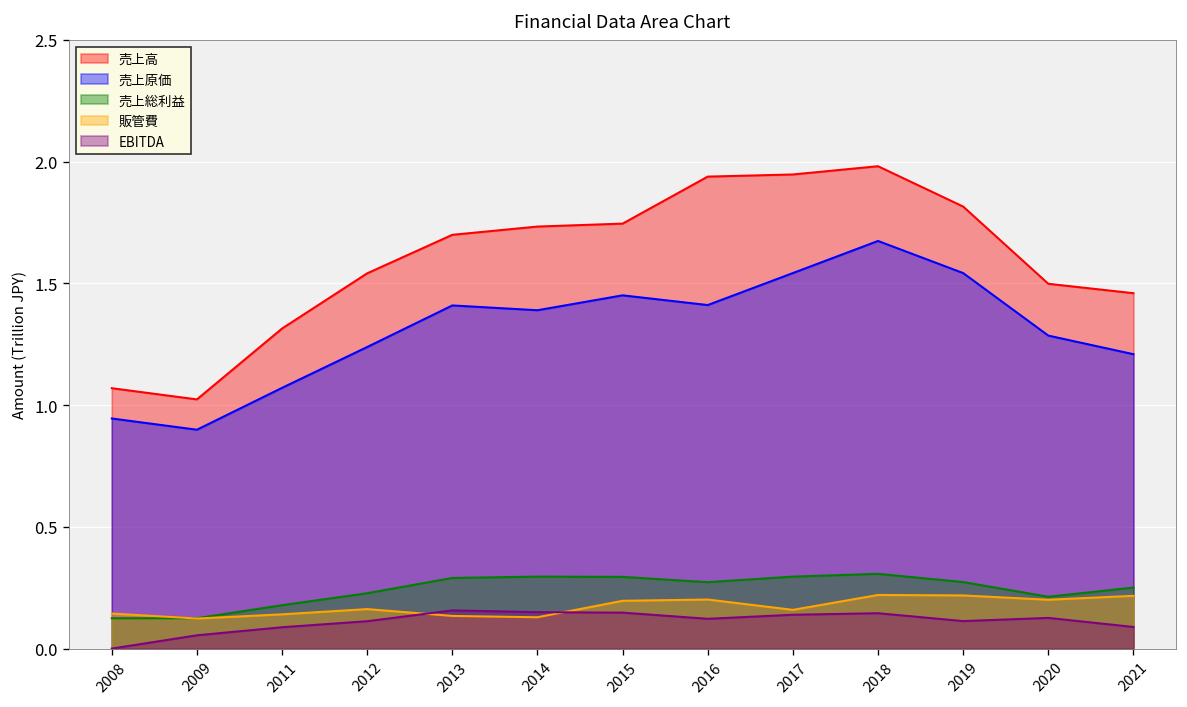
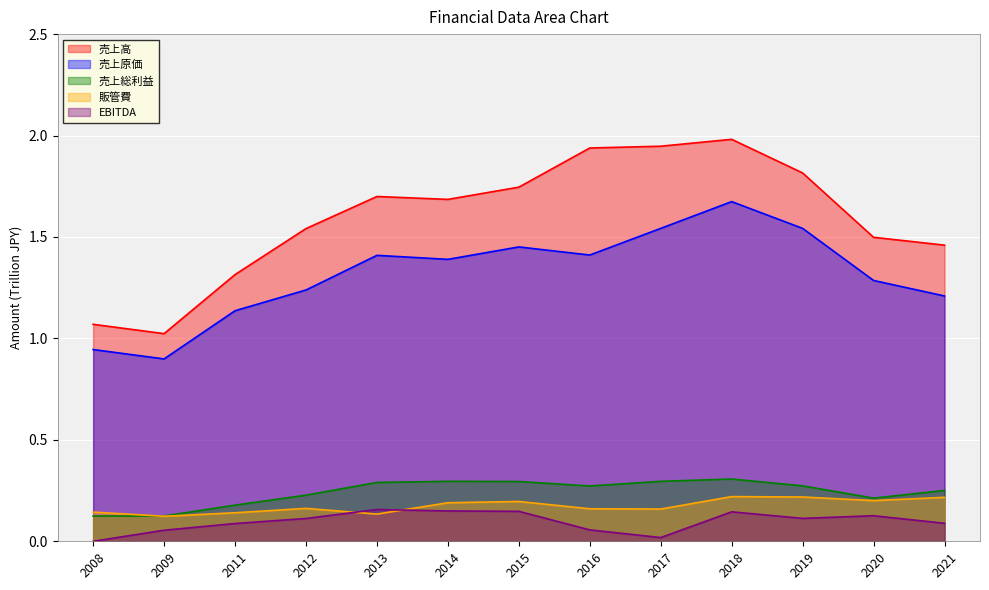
売上原価, 2011: 1.07 -> 1.14
売上高, 2014: 1.73 -> 1.69
販管費, 2014: 0.13 -> 0.19
販管費, 2016: 0.20 -> 0.16
EBITDA, 2016: 0.12 -> 0.06
EBITDA, 2017: 0.14 -> 0.02
